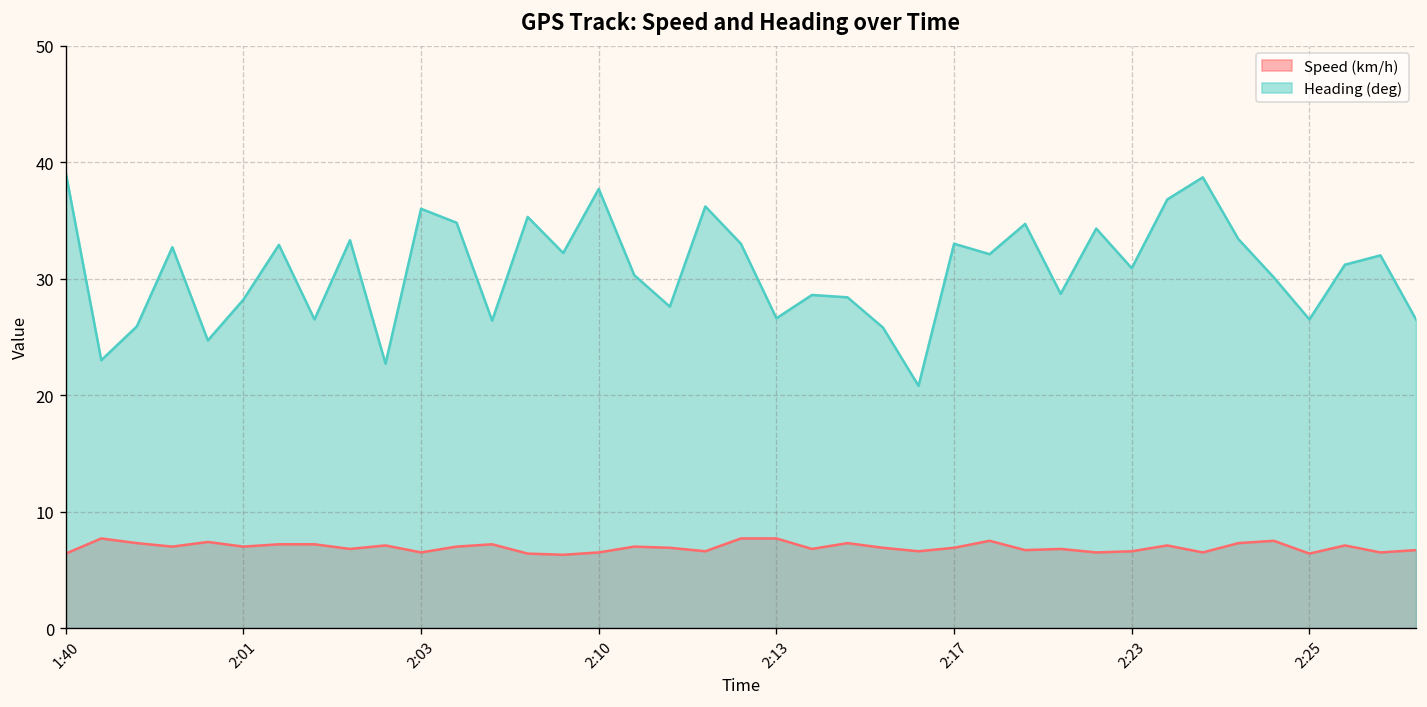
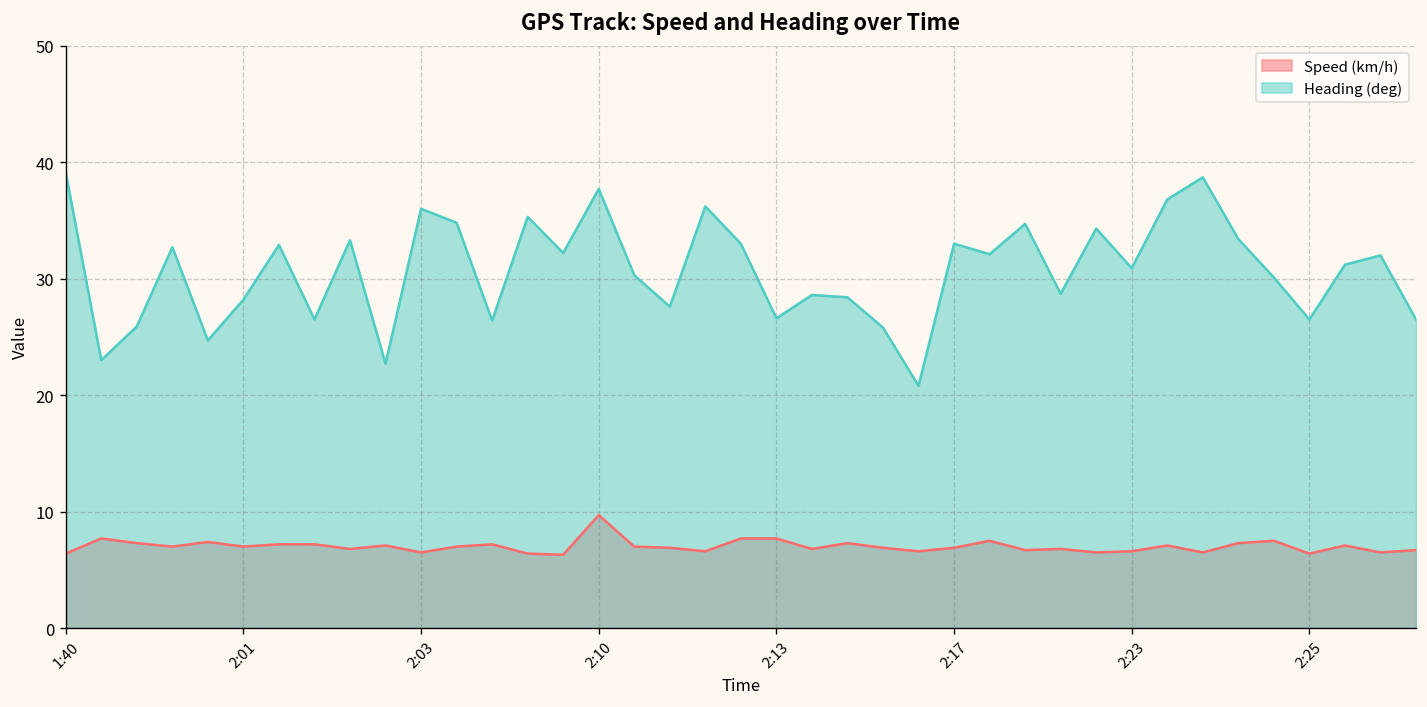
Speed (km/h), 2:10: 7 -> 10
